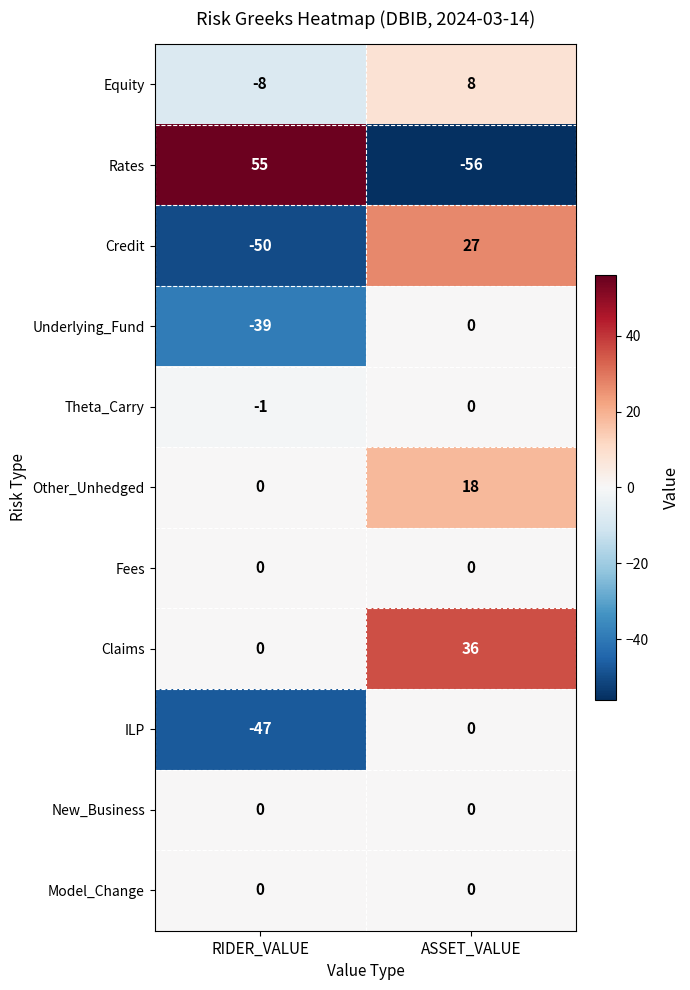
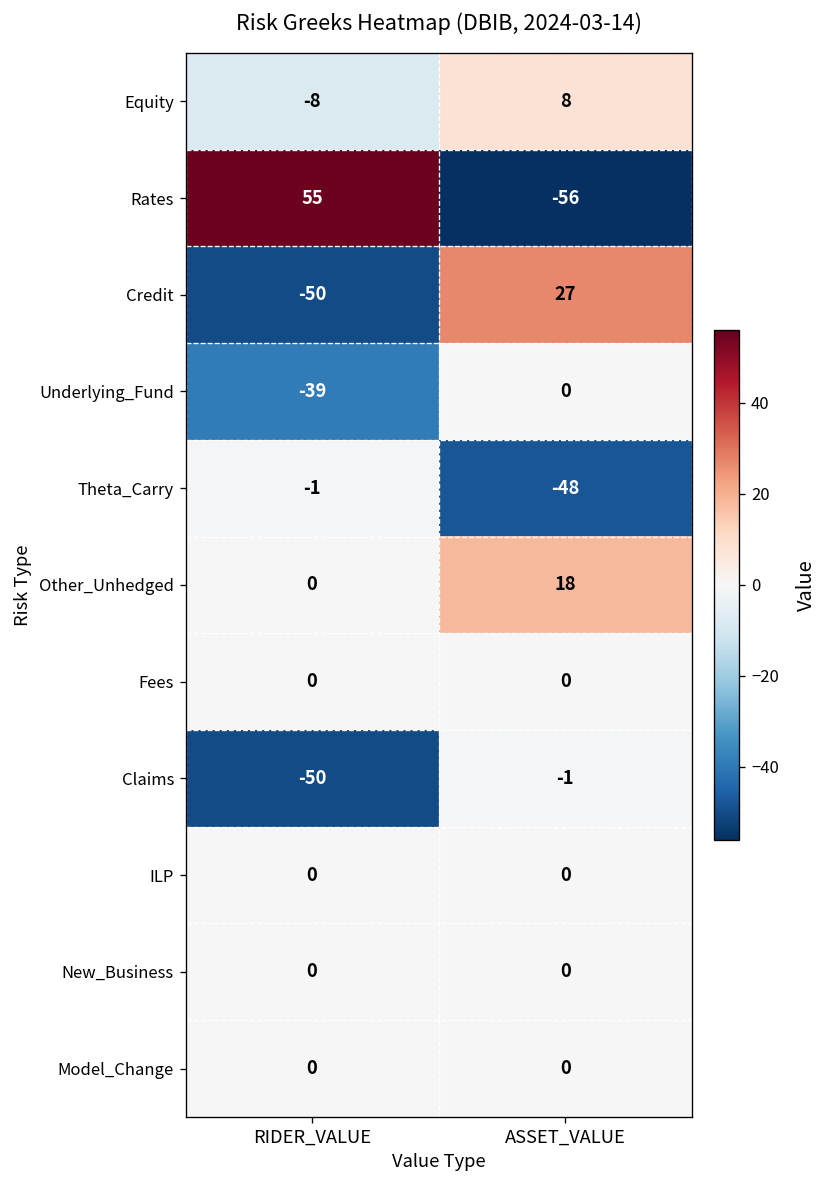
Theta_Carry, ASSET_VALUE: 0 -> -48
Claims, RIDER_VALUE: 0 -> -50
Claims, ASSET_VALUE: 36 -> -1
ILP, RIDER_VALUE: -47 -> 0
